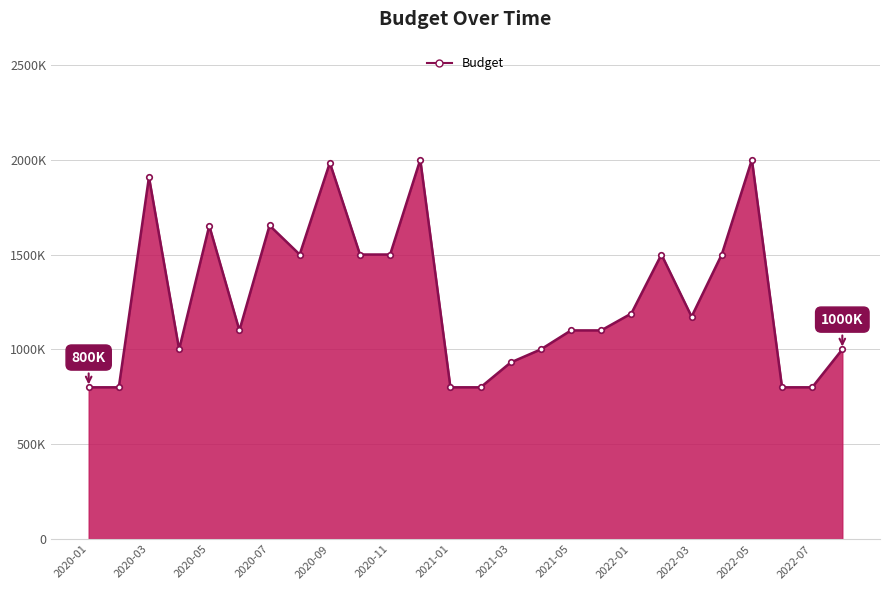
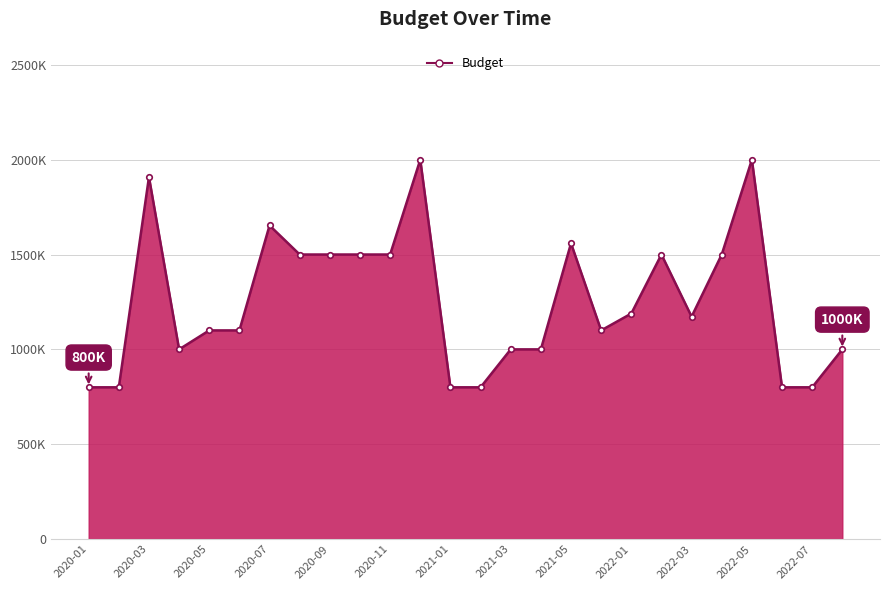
2020-05: 1650000 -> 1100000
2020-09: 1980000 -> 1500000
2021-03: 930000 -> 1000000
2021-05: 1100000 -> 1560000
